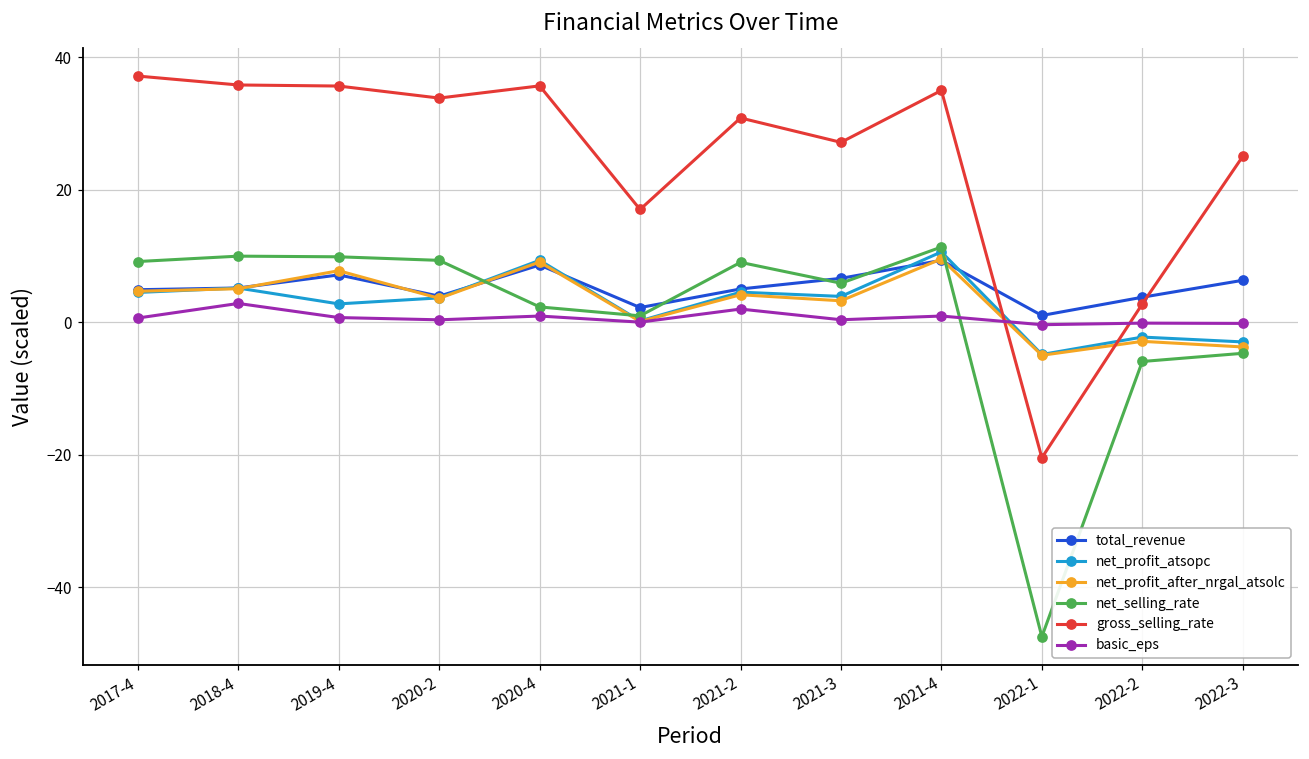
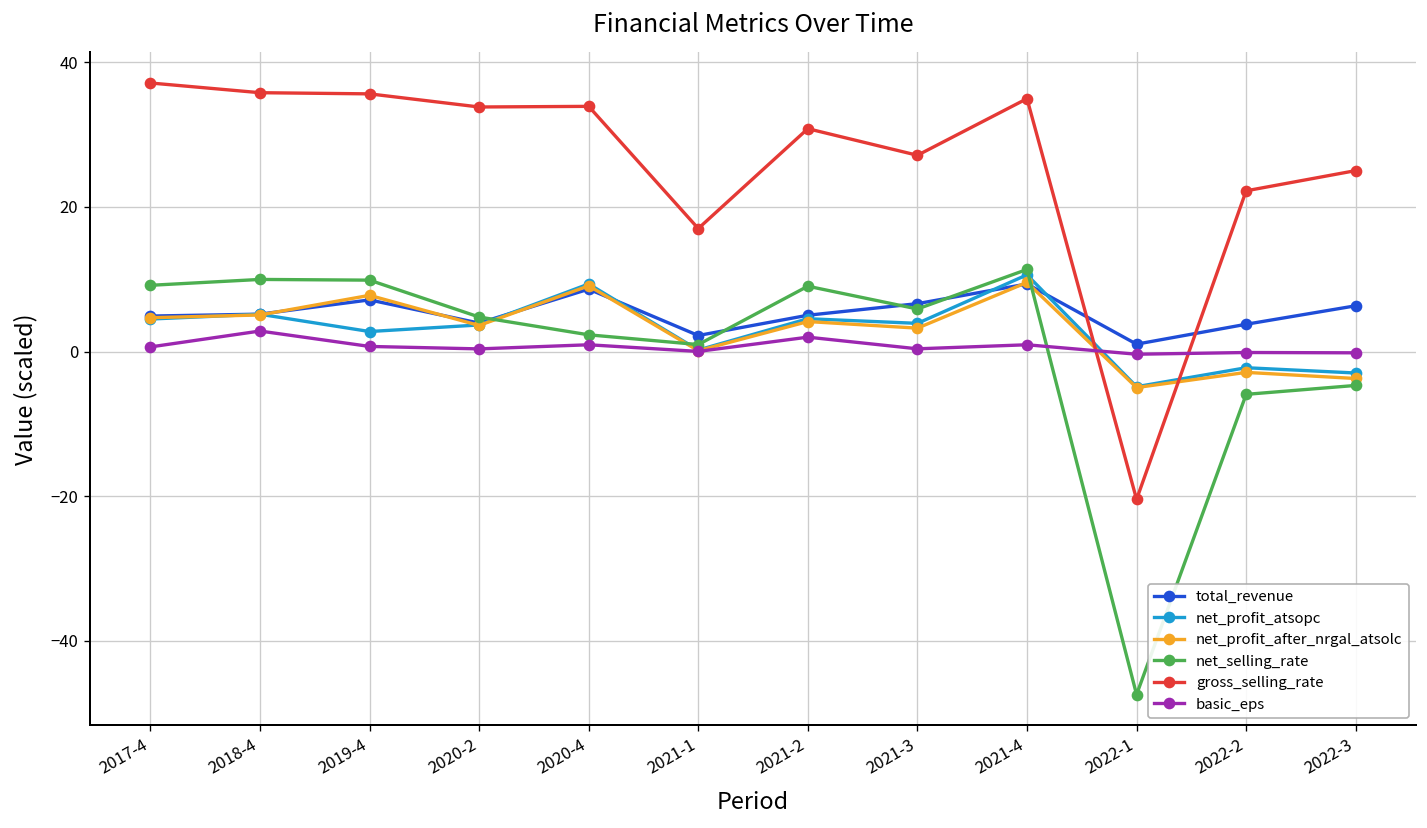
net_selling_rate, 2020-2: 9 -> 5
gross_selling_rate, 2020-4: 36 -> 34
gross_selling_rate, 2022-2: 3 -> 22
